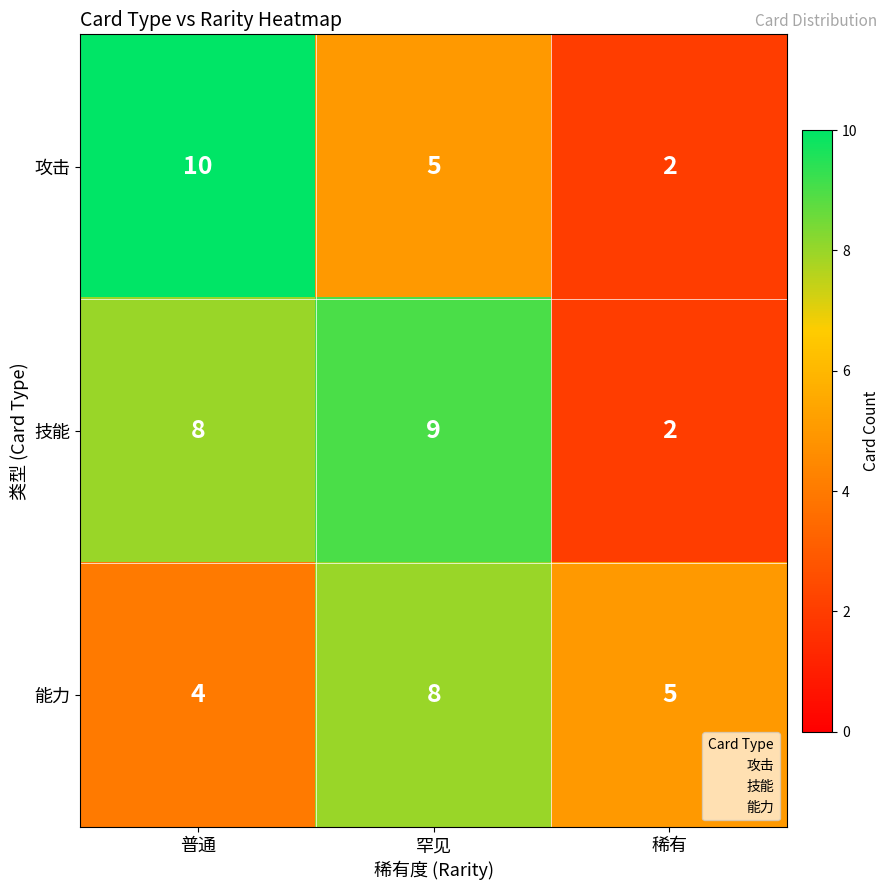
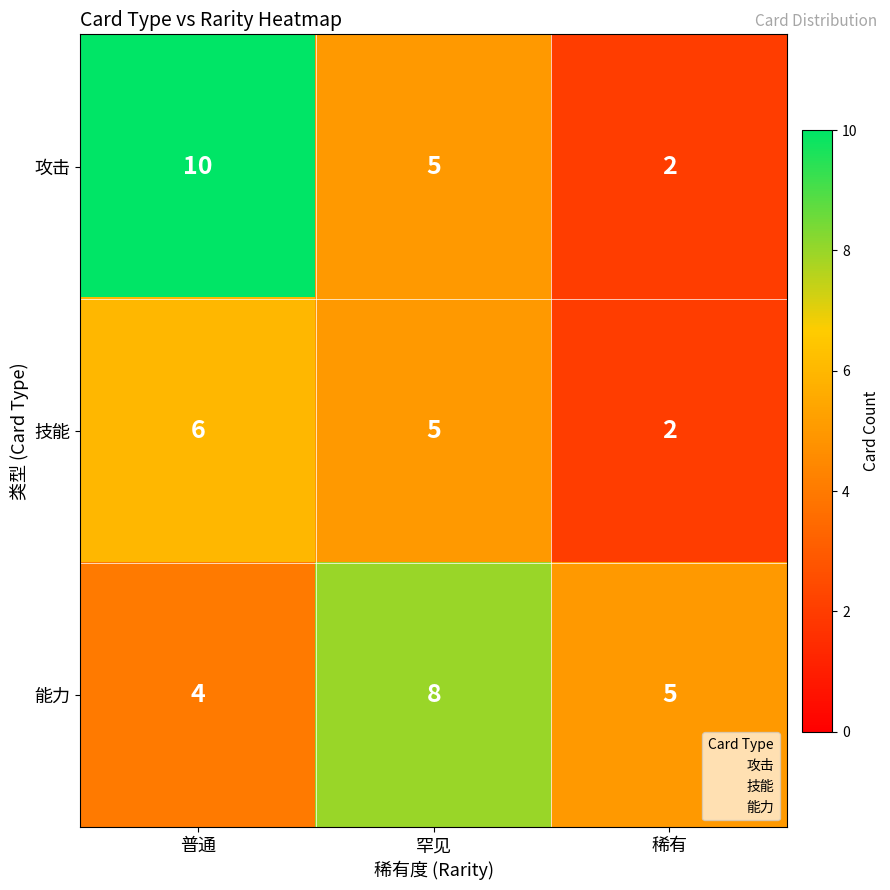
技能, 普通: 8 -> 6
技能, 罕见: 9 -> 5
